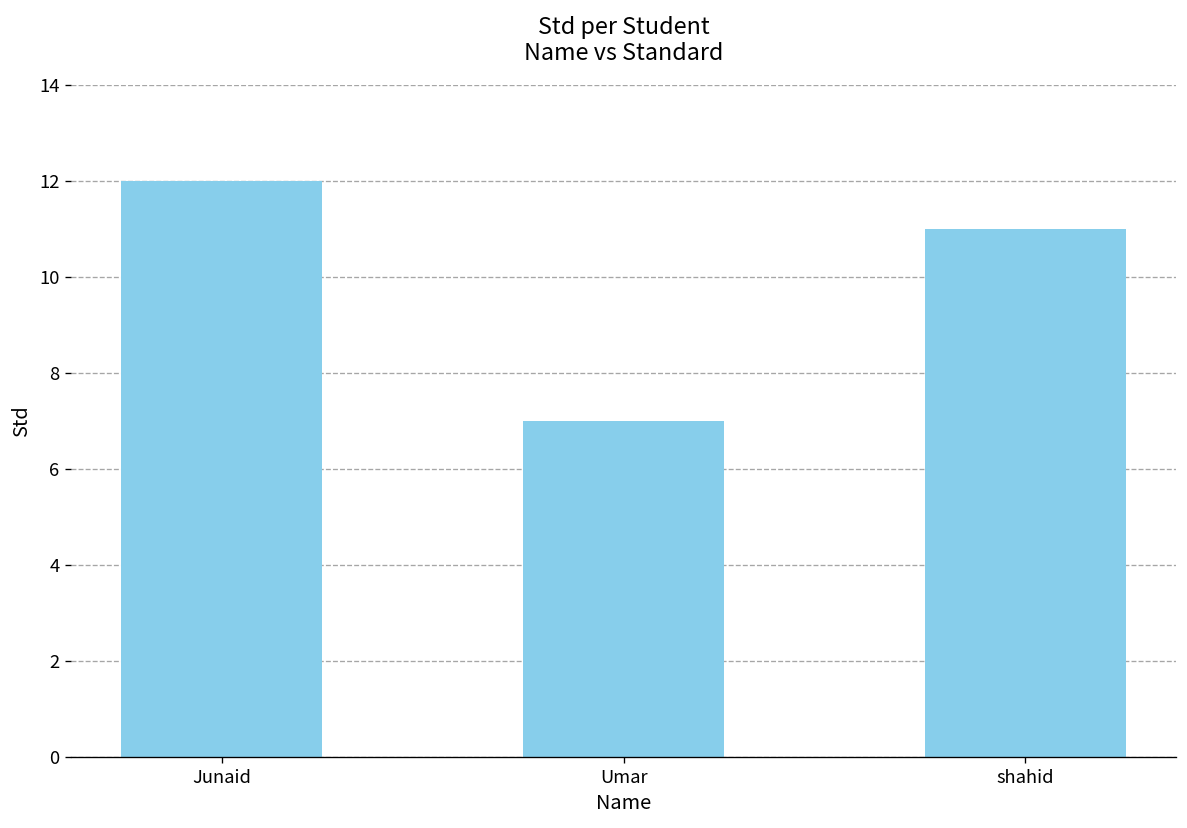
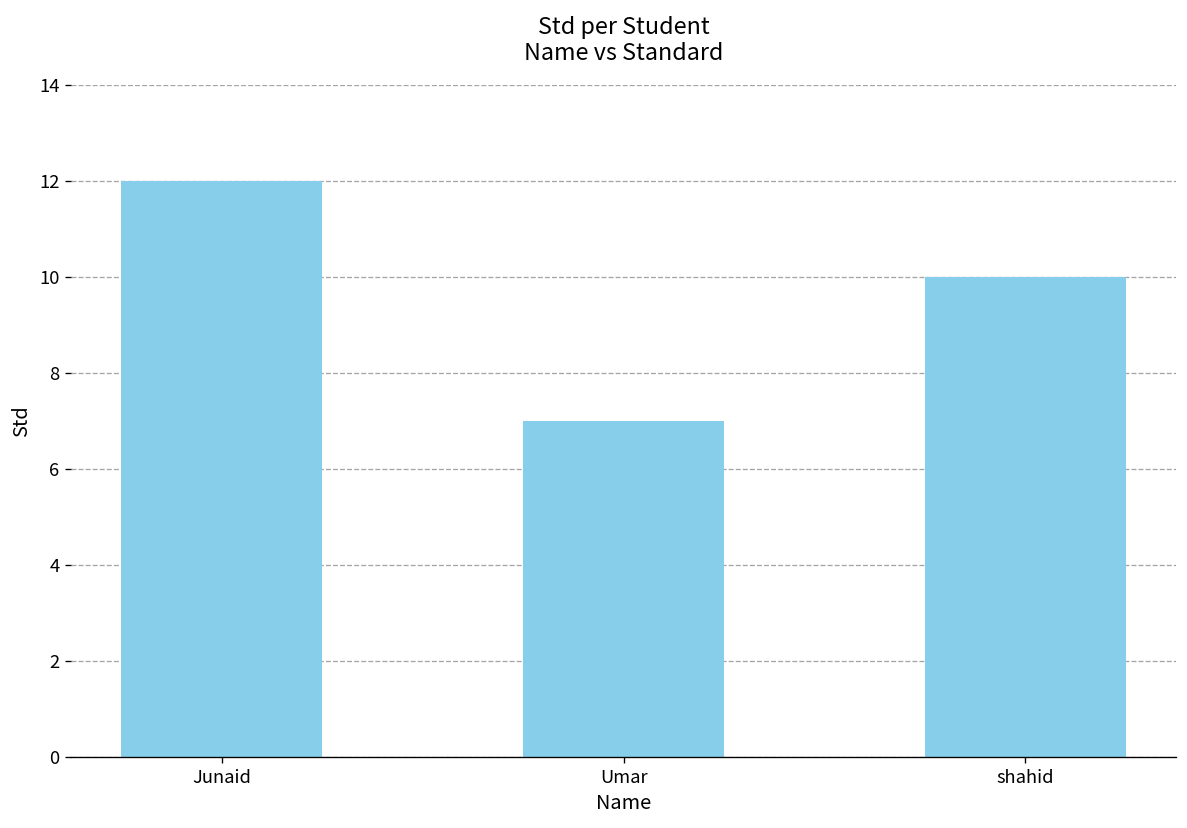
shahid: 11 -> 10
